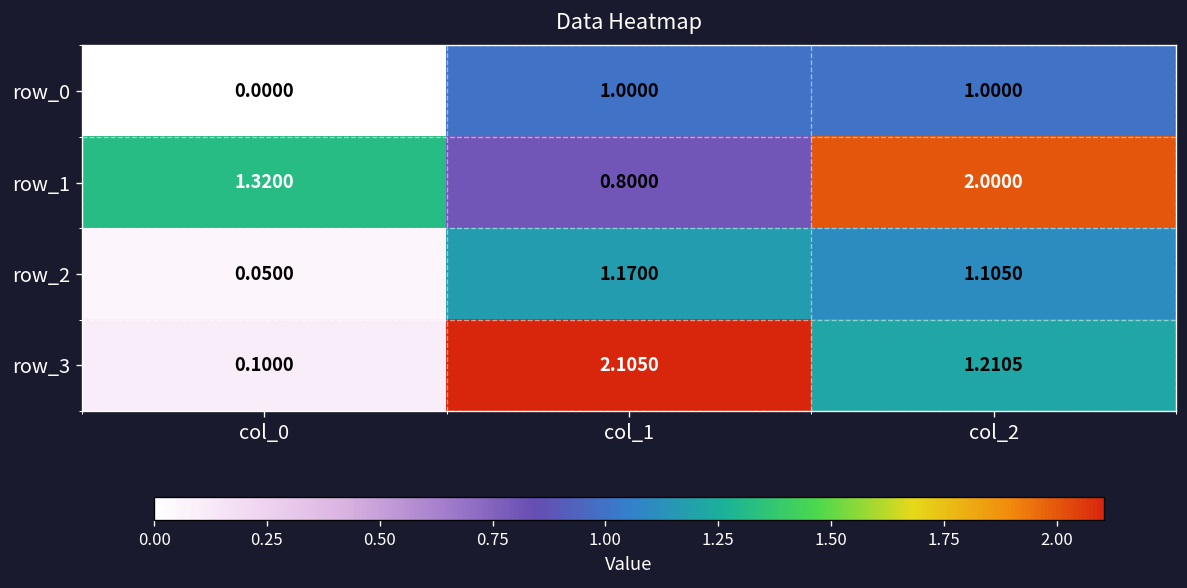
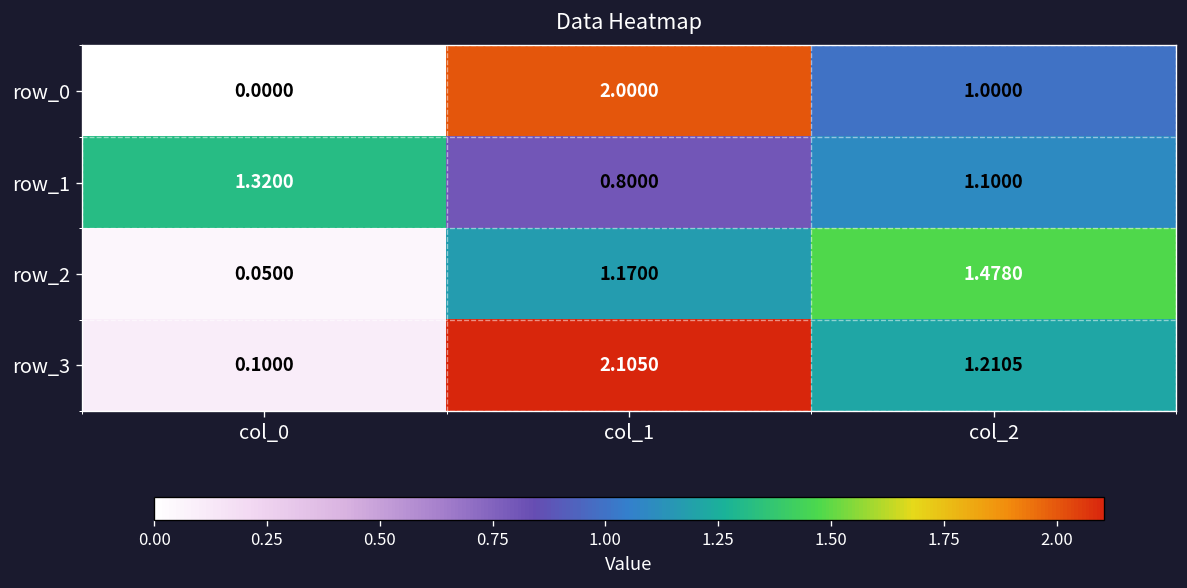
row_0, col_1: 1.0000 -> 2.0000
row_1, col_2: 2.0000 -> 1.1000
row_2, col_2: 1.1050 -> 1.4780
